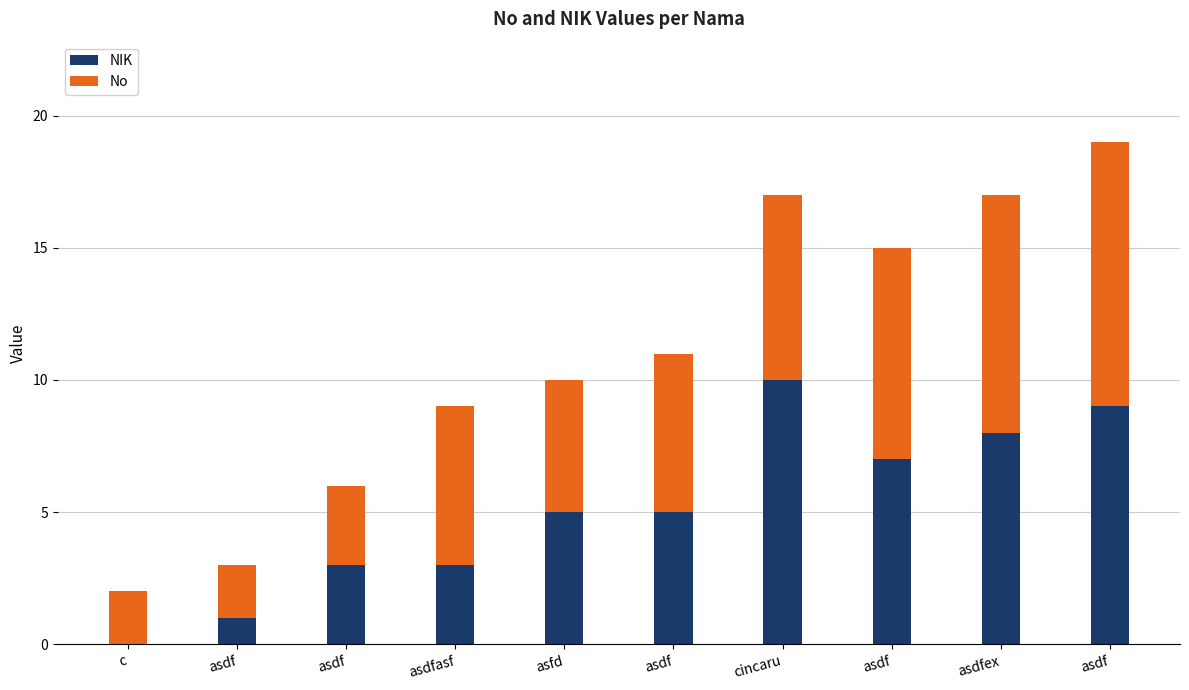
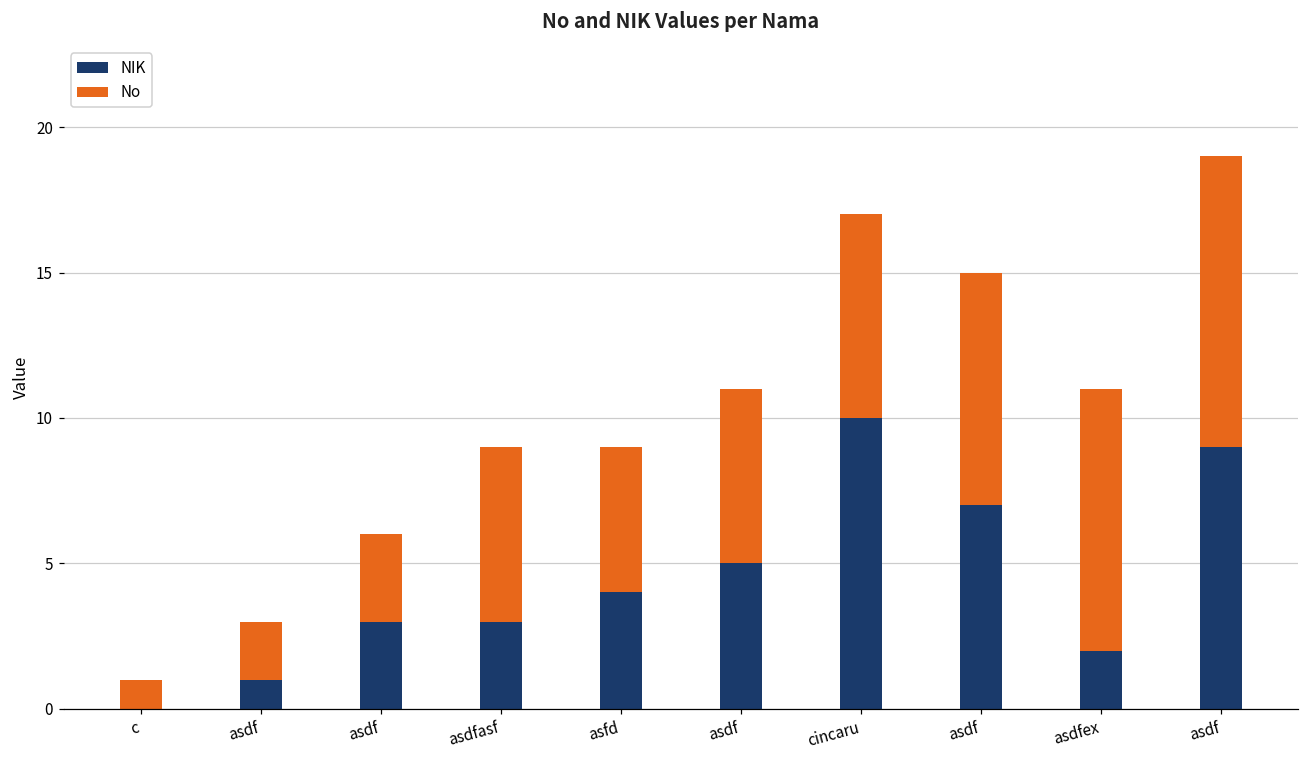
No, c: 2 -> 1
NIK, asfd: 5 -> 4
NIK, asdfex: 8 -> 2
